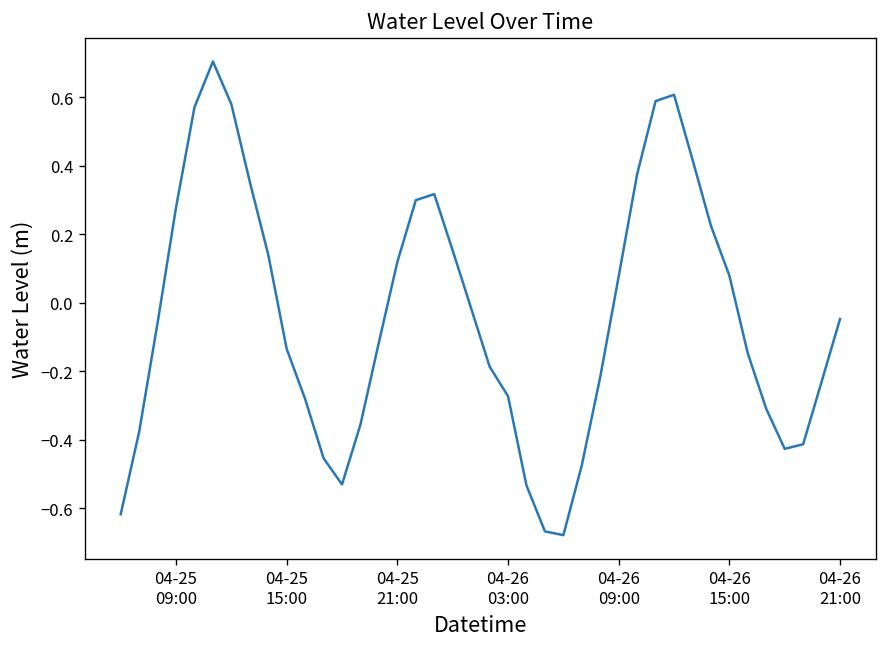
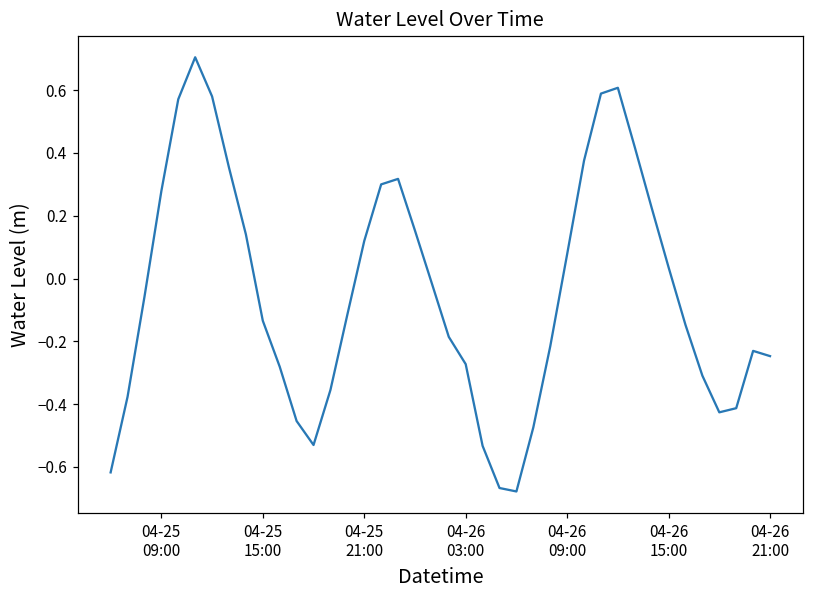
04-26 15:00: 0.08 -> 0.04
04-26 21:00: -0.05 -> -0.25
